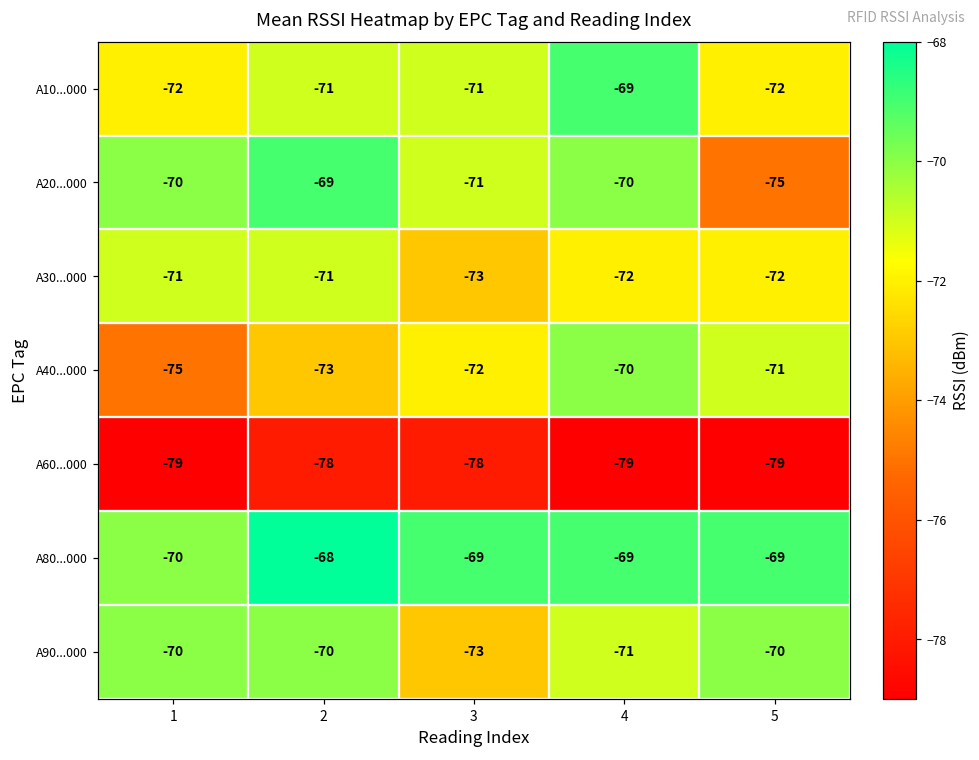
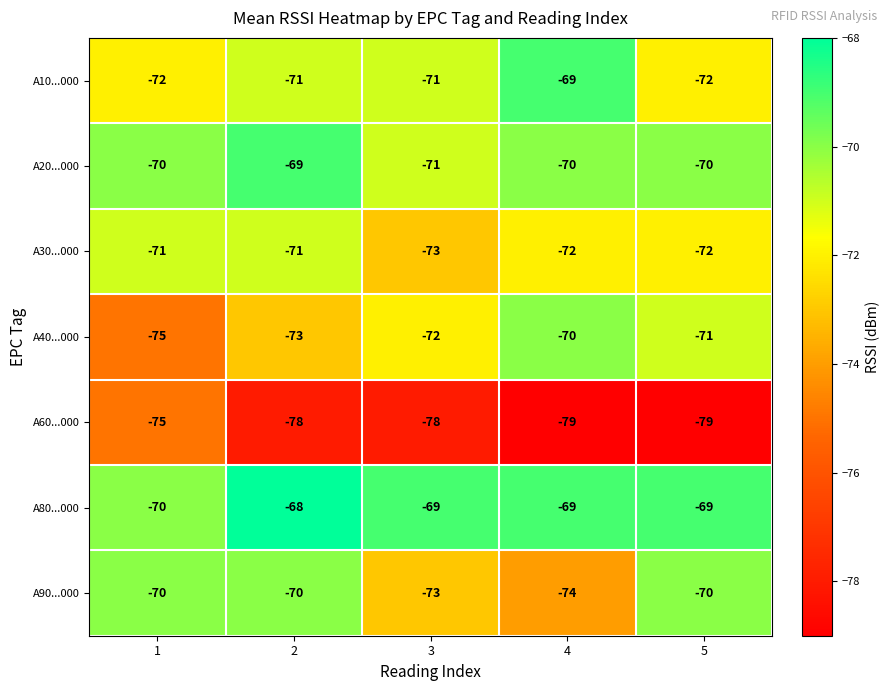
A20...000, 5: -75 -> -70
A60...000, 1: -79 -> -75
A90...000, 4: -71 -> -74
